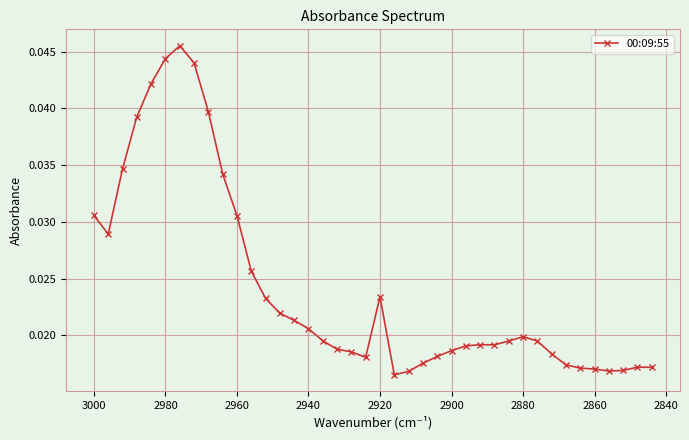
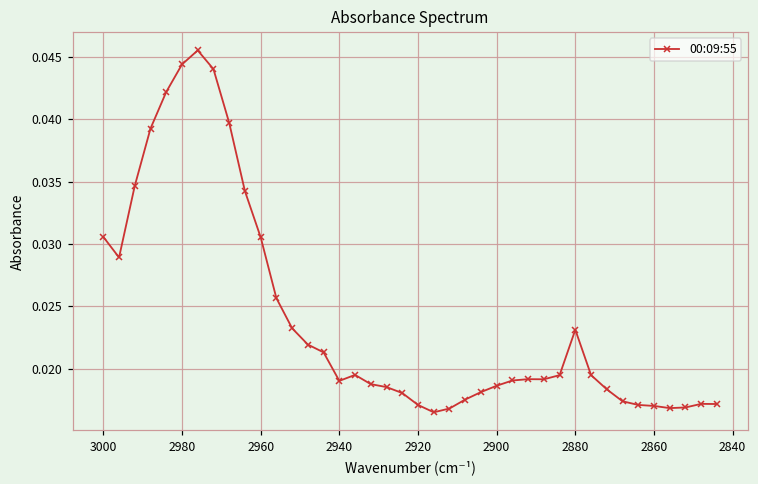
2940: 0.0206 -> 0.0190
2920: 0.0234 -> 0.0171
2880: 0.0199 -> 0.0231
